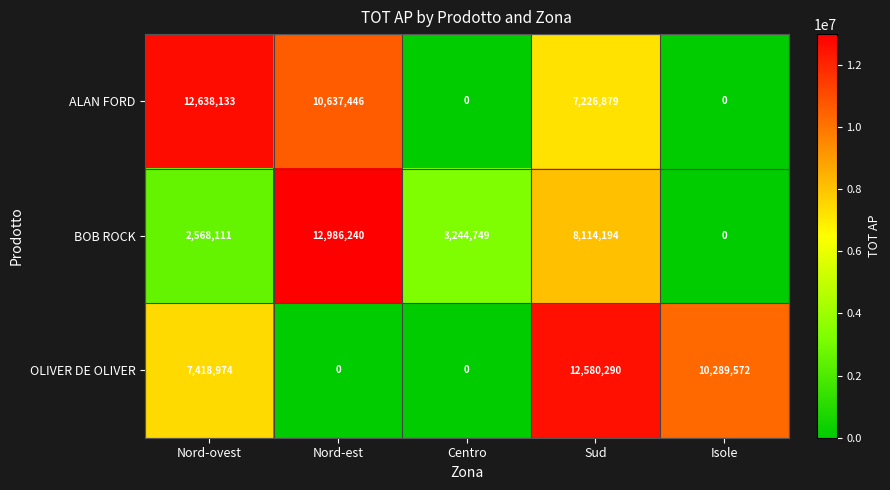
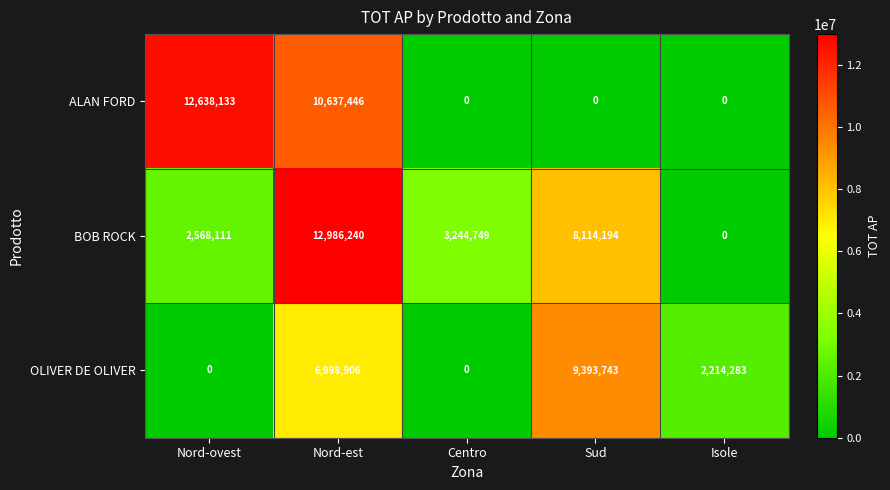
ALAN FORD, Sud: 7,226,879 -> 0
OLIVER DE OLIVER, Nord-ovest: 7,418,974 -> 0
OLIVER DE OLIVER, Nord-est: 0 -> 6,998,906
OLIVER DE OLIVER, Sud: 12,580,290 -> 9,393,743
OLIVER DE OLIVER, Isole: 10,289,572 -> 2,214,283
